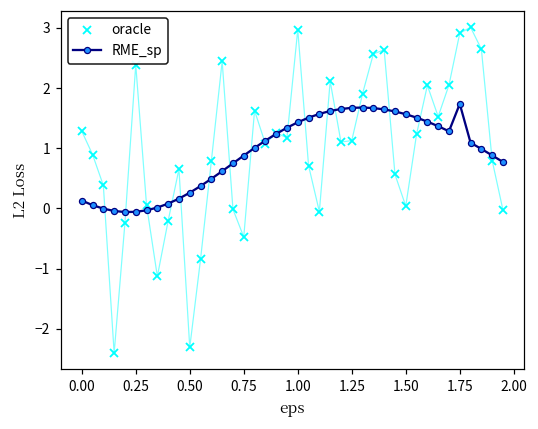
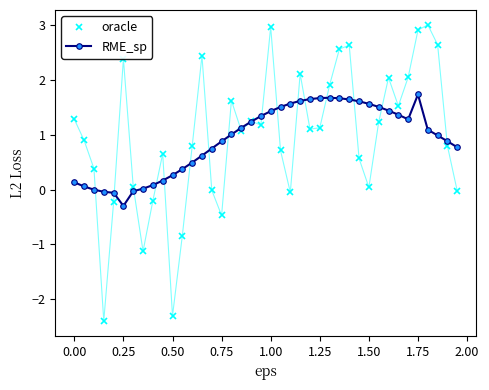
RME_sp, 0.25: -0.1 -> -0.3
